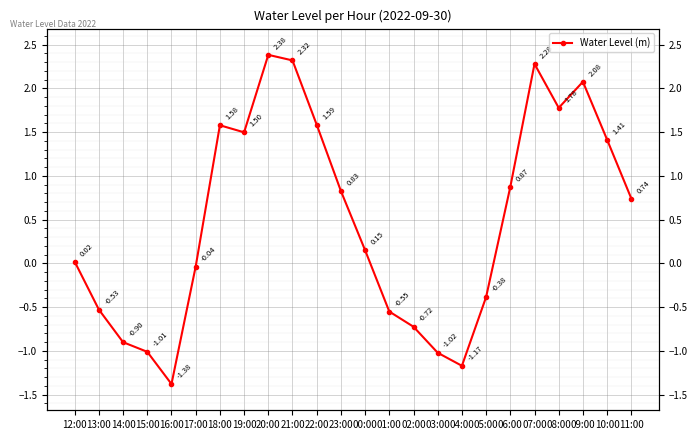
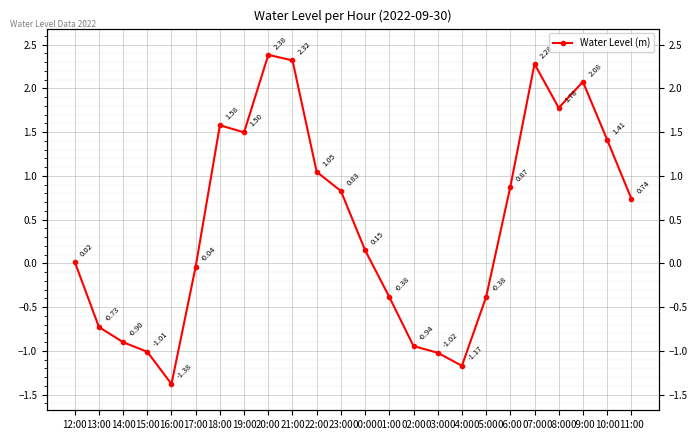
13:00: -0.53 -> -0.73
22:00: 1.59 -> 1.05
01:00: -0.55 -> -0.38
02:00: -0.72 -> -0.94
